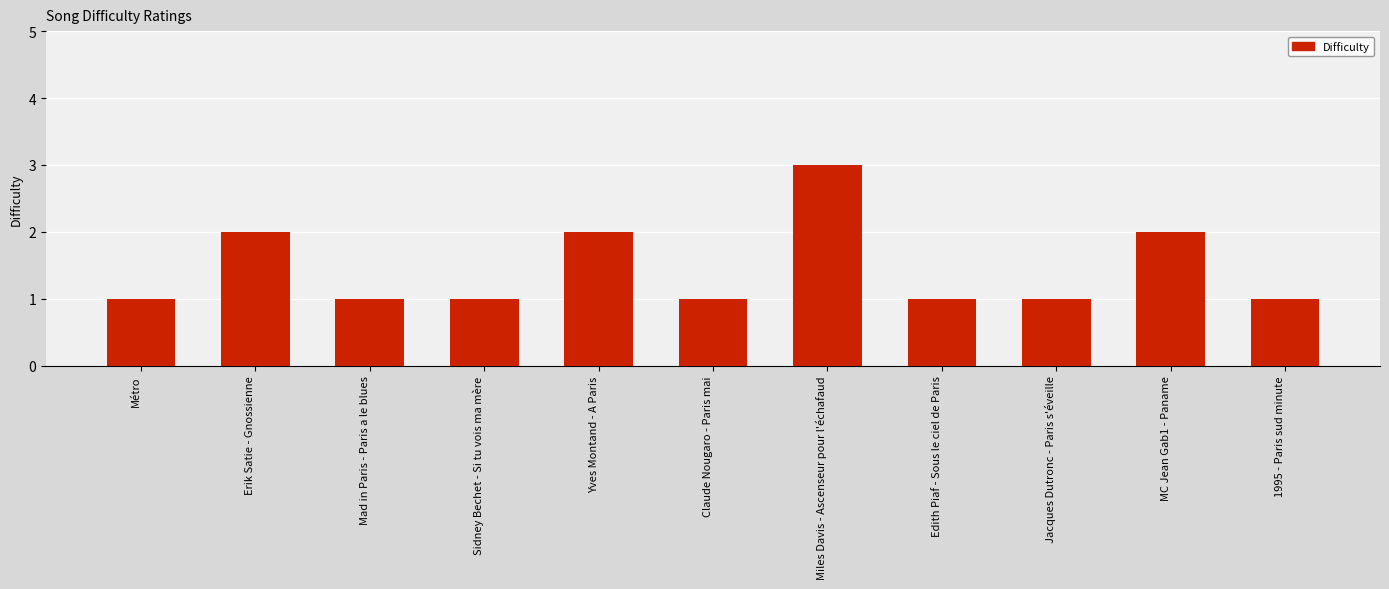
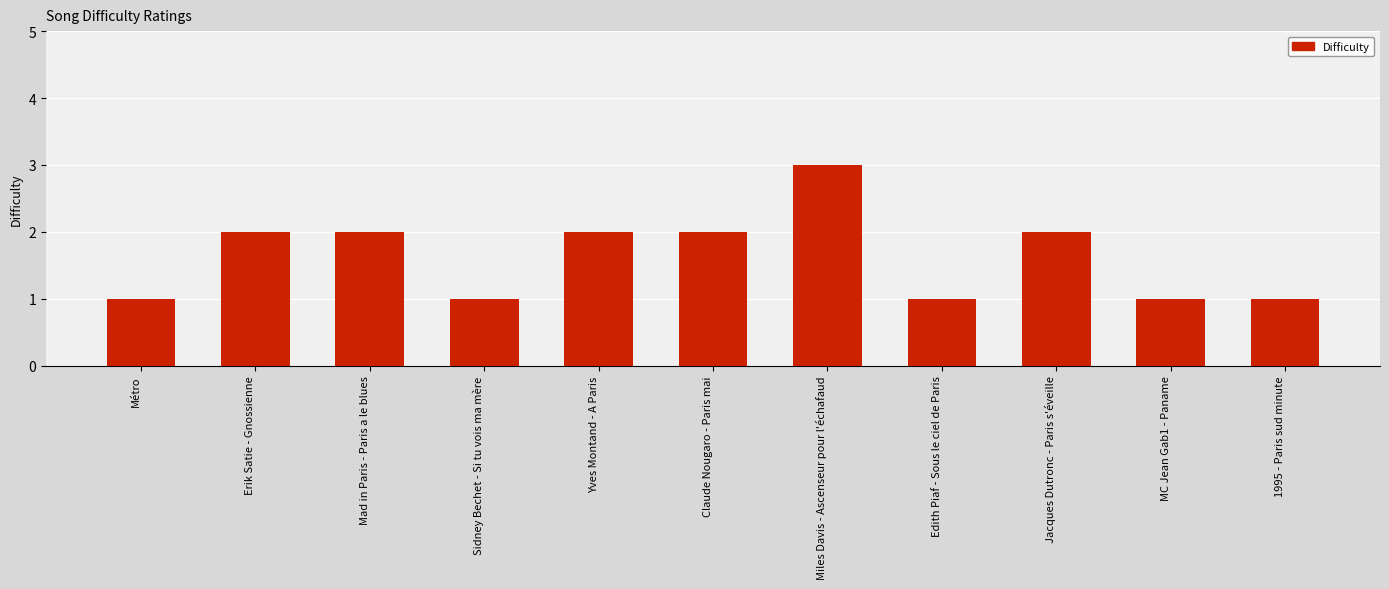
Mad in Paris - Paris a le blues: 1 -> 2
Claude Nougaro - Paris mai: 1 -> 2
Jacques Dutronc - Paris s'éveille: 1 -> 2
MC Jean Gab1 - Paname: 2 -> 1
